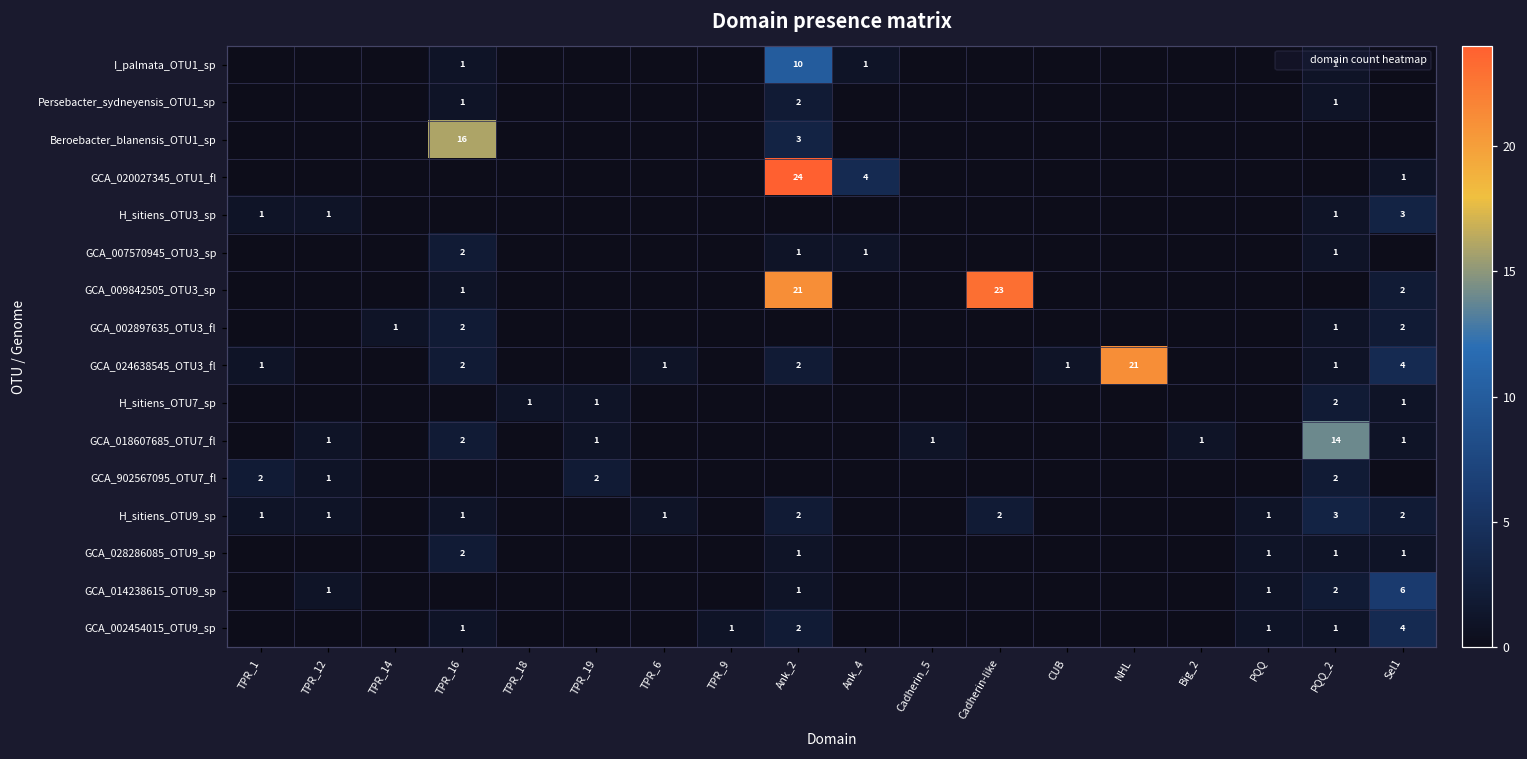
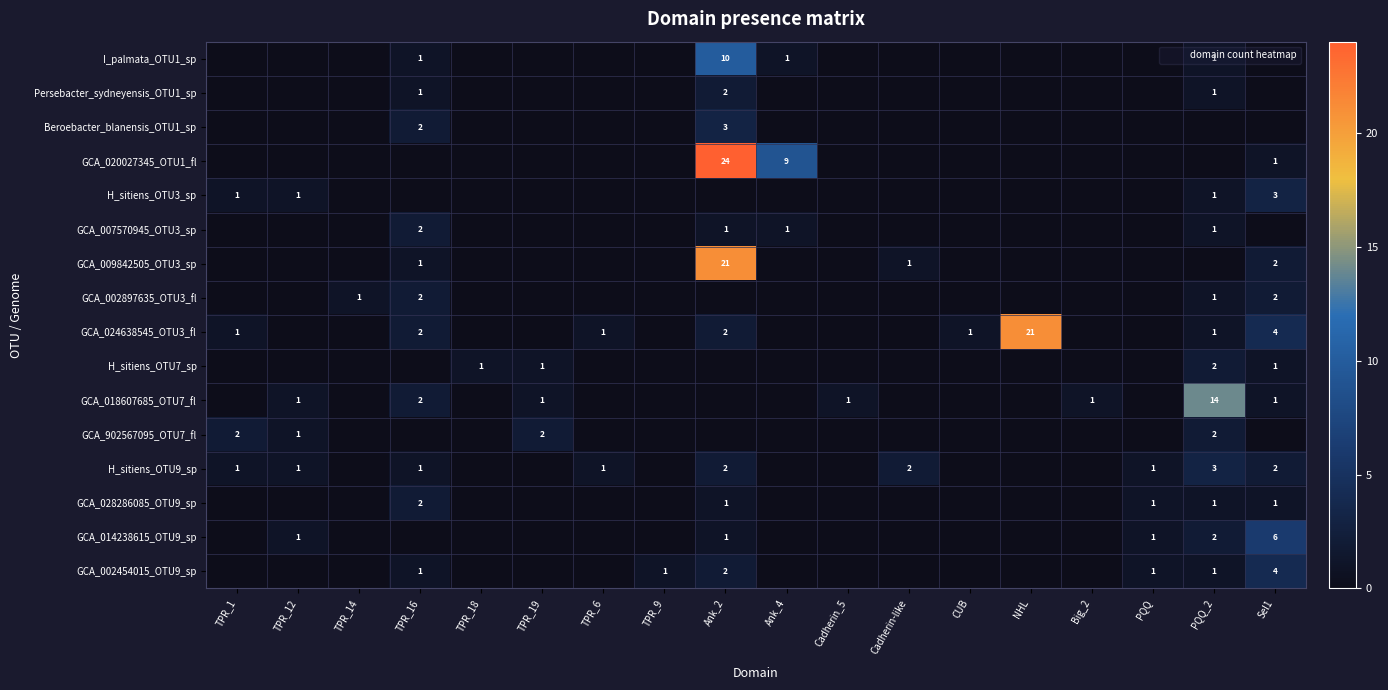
Beroebacter_blanensis_OTU1_sp, TPR_16: 16 -> 2
GCA_020027345_OTU1_fl, Ank_4: 4 -> 9
GCA_009842505_OTU3_sp, Cadherin-like: 23 -> 1
